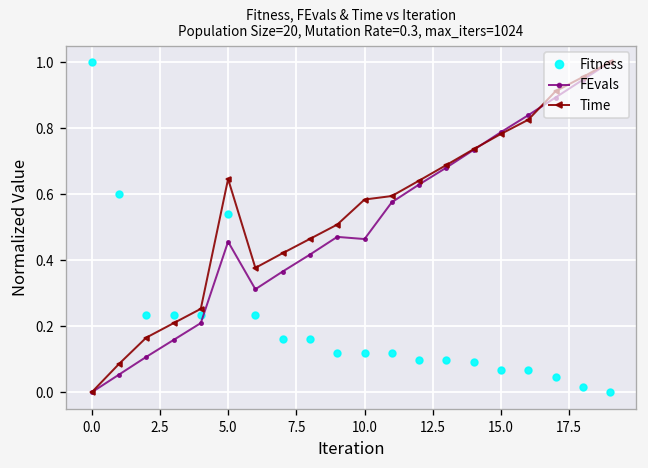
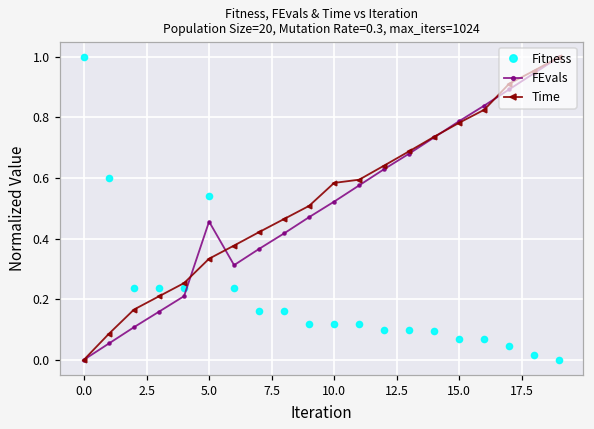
Time, 5.0: 0.65 -> 0.33
FEvals, 10.0: 0.46 -> 0.52
